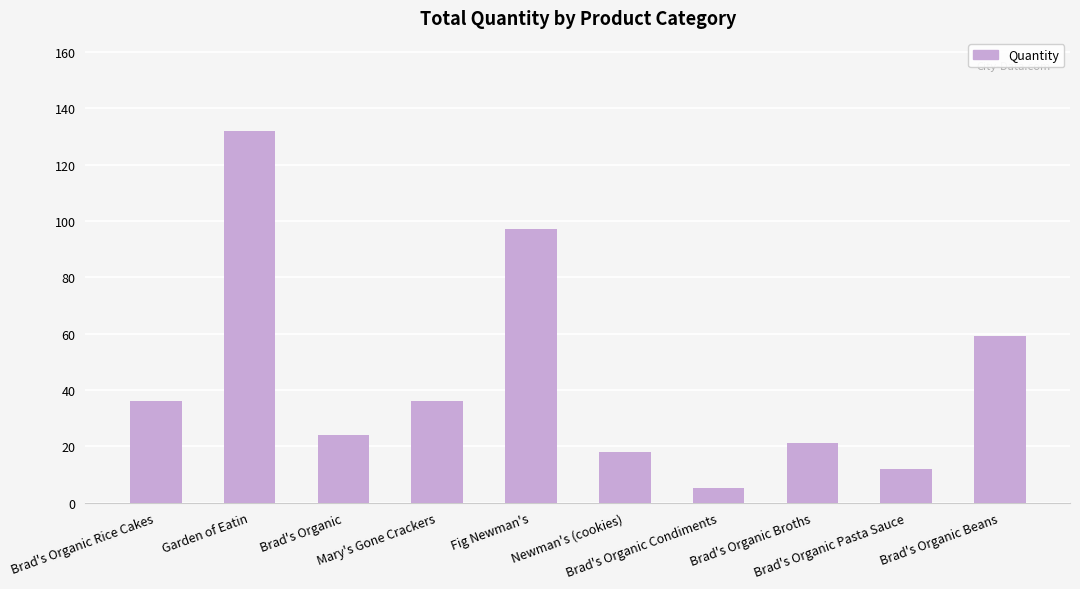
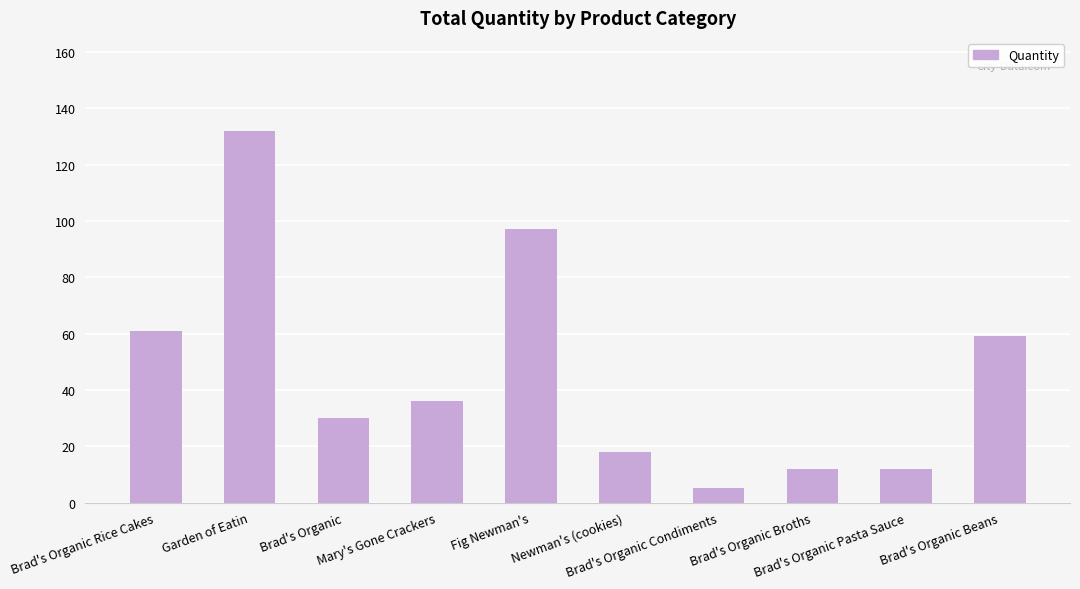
Brad's Organic Rice Cakes: 36 -> 61
Brad's Organic: 24 -> 30
Brad's Organic Broths: 21 -> 12
